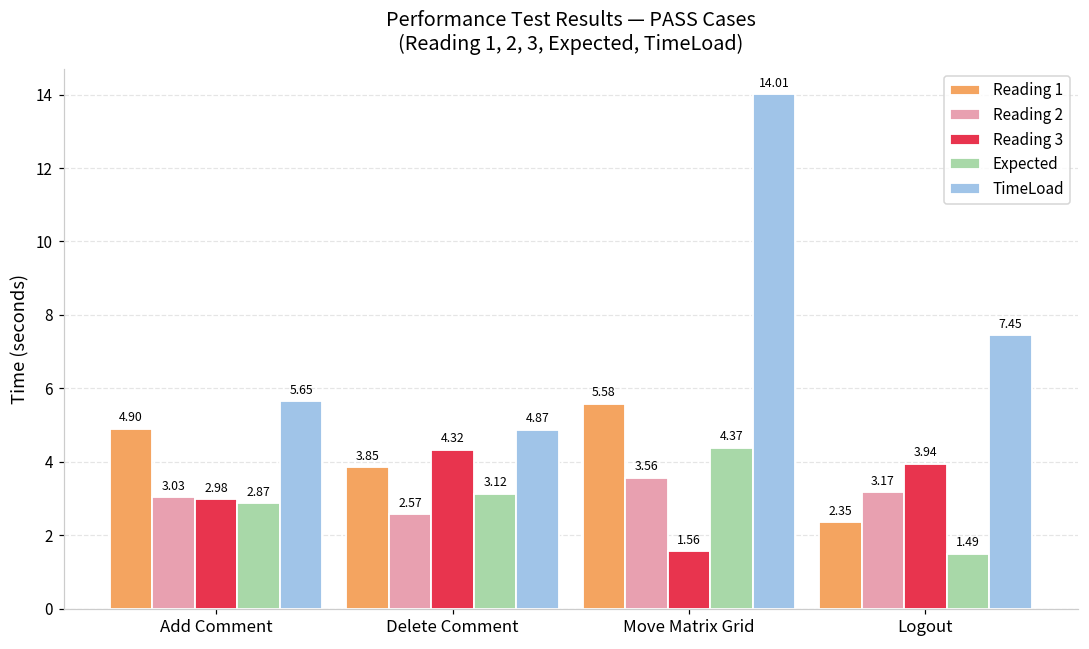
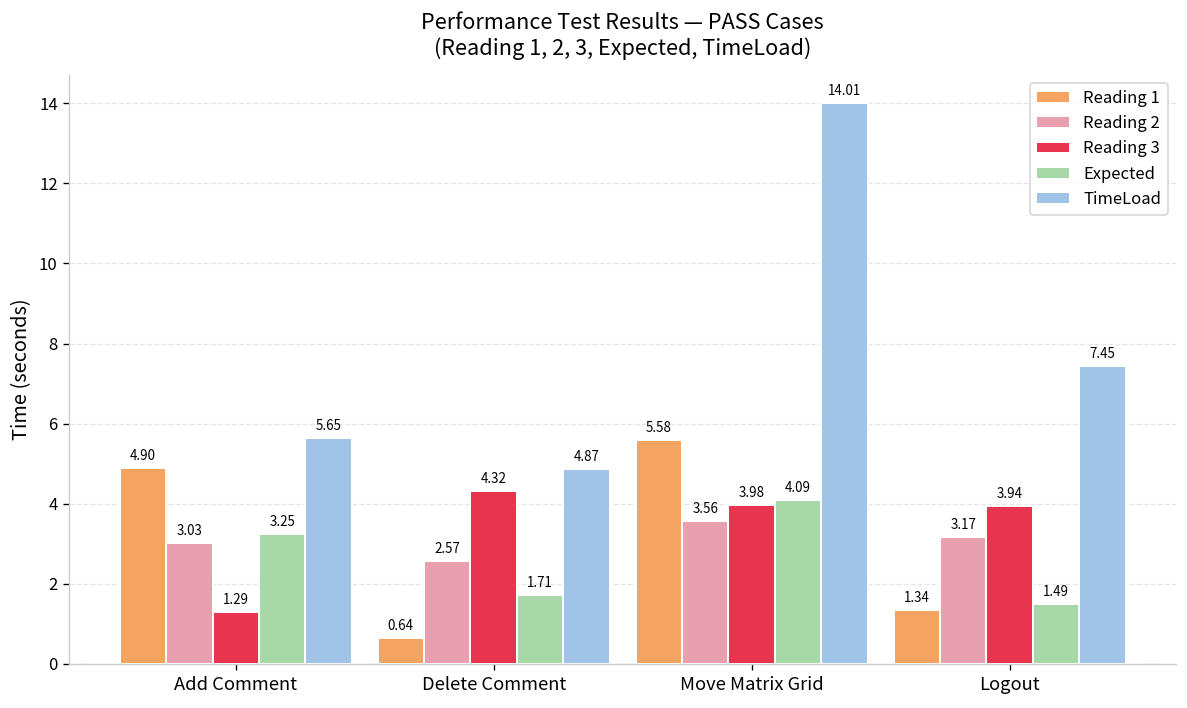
Reading 3, Add Comment: 2.98 -> 1.29
Expected, Add Comment: 2.87 -> 3.25
Reading 1, Delete Comment: 3.85 -> 0.64
Expected, Delete Comment: 3.12 -> 1.71
Reading 3, Move Matrix Grid: 1.56 -> 3.98
Expected, Move Matrix Grid: 4.37 -> 4.09
Reading 1, Logout: 2.35 -> 1.34
